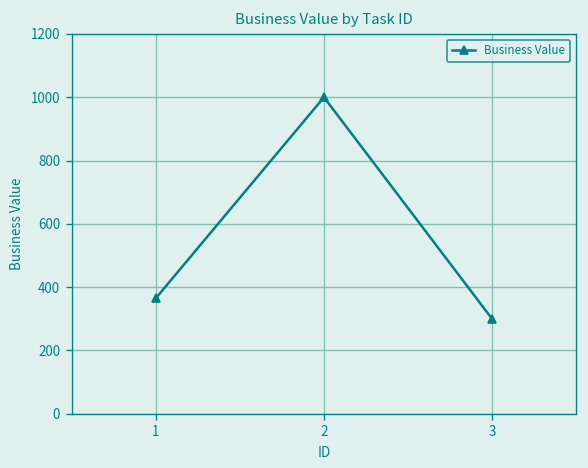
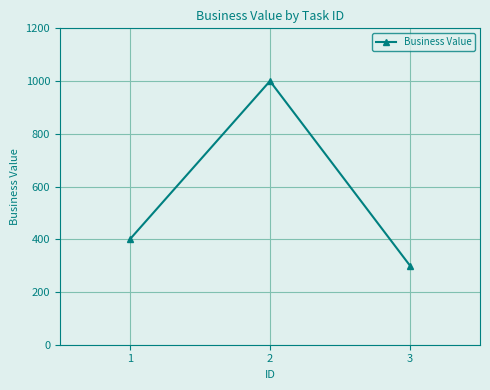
1: 370 -> 400
